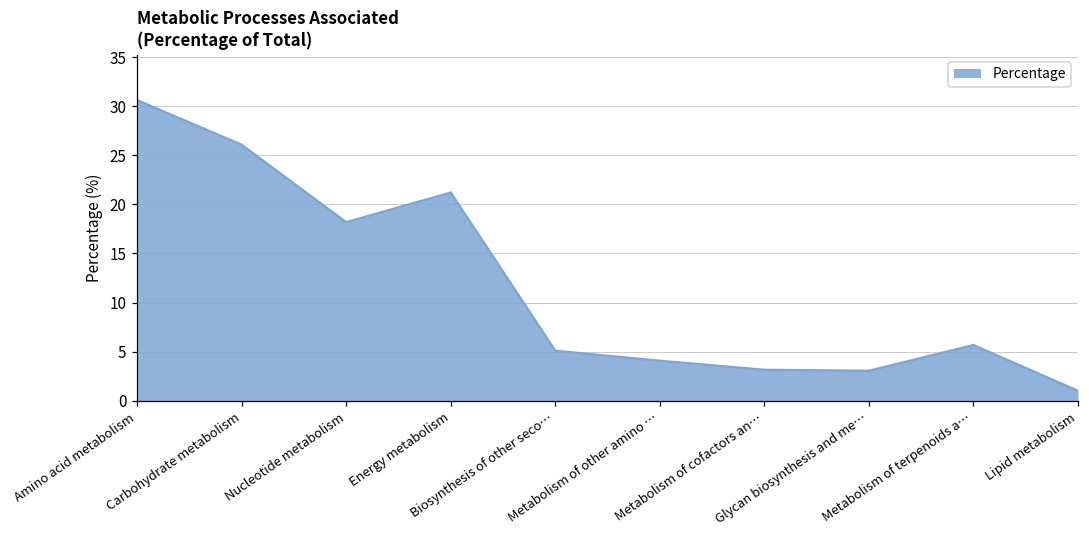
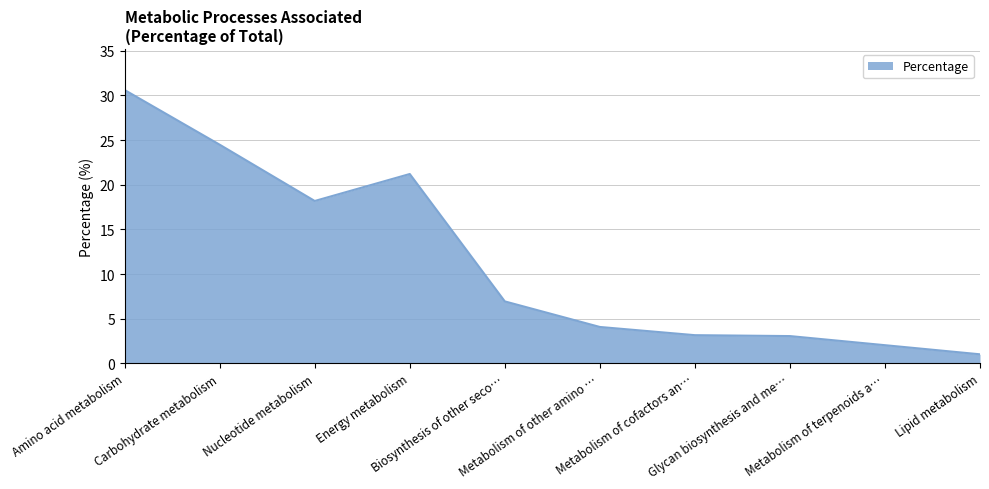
Carbohydrate metabolism: 26 -> 24
Biosynthesis of other seco…: 5 -> 7
Metabolism of terpenoids a…: 6 -> 2
